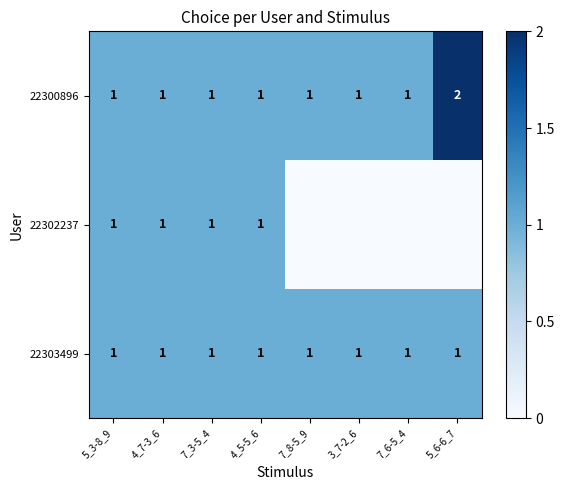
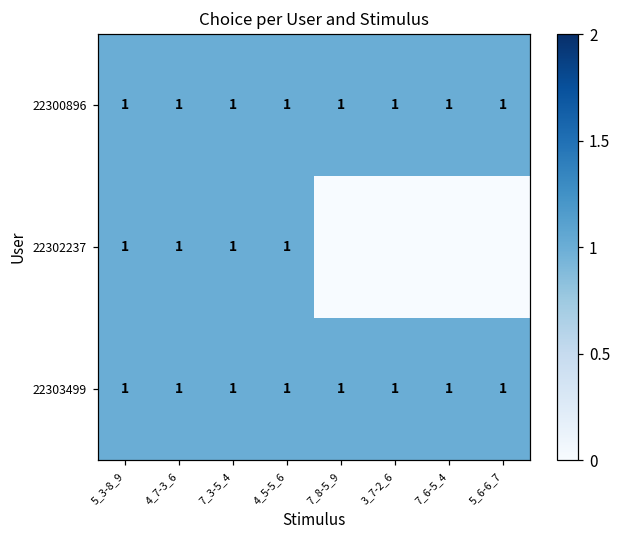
22300896, 5_6-6_7: 2 -> 1
